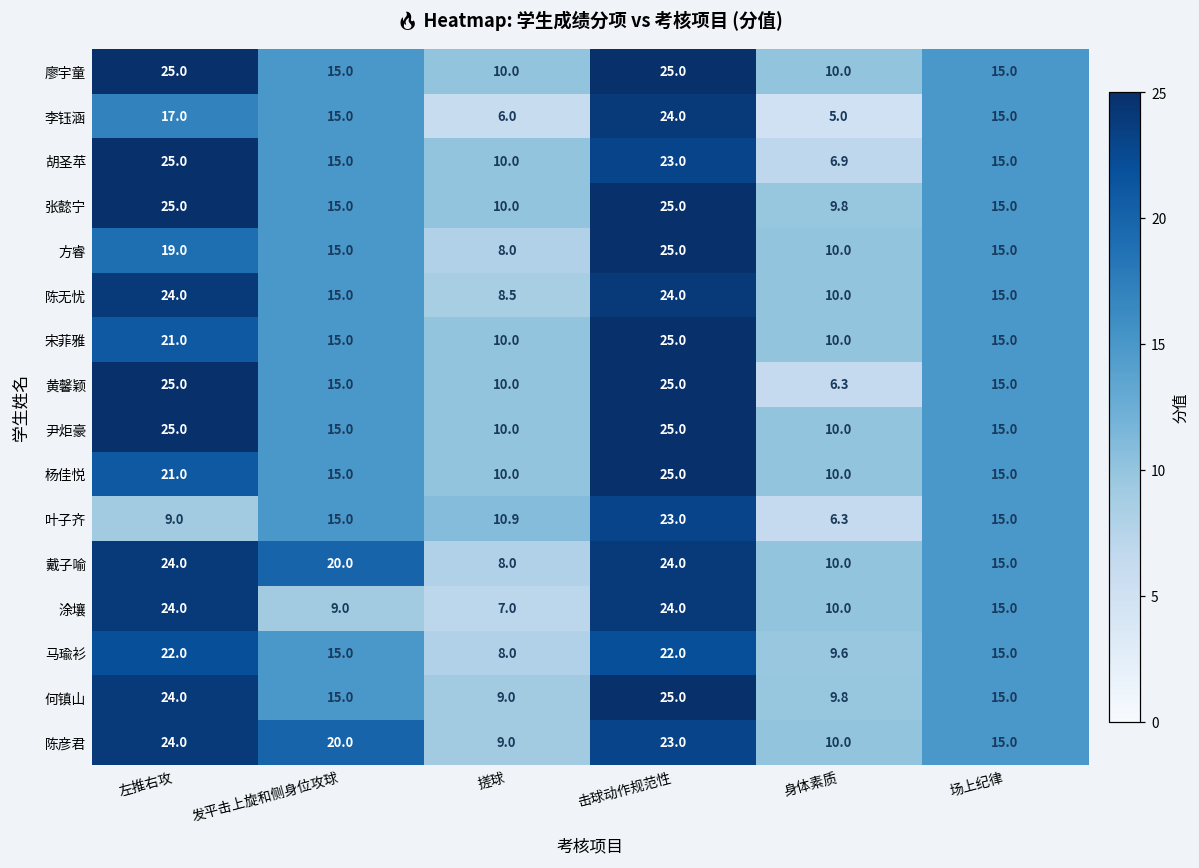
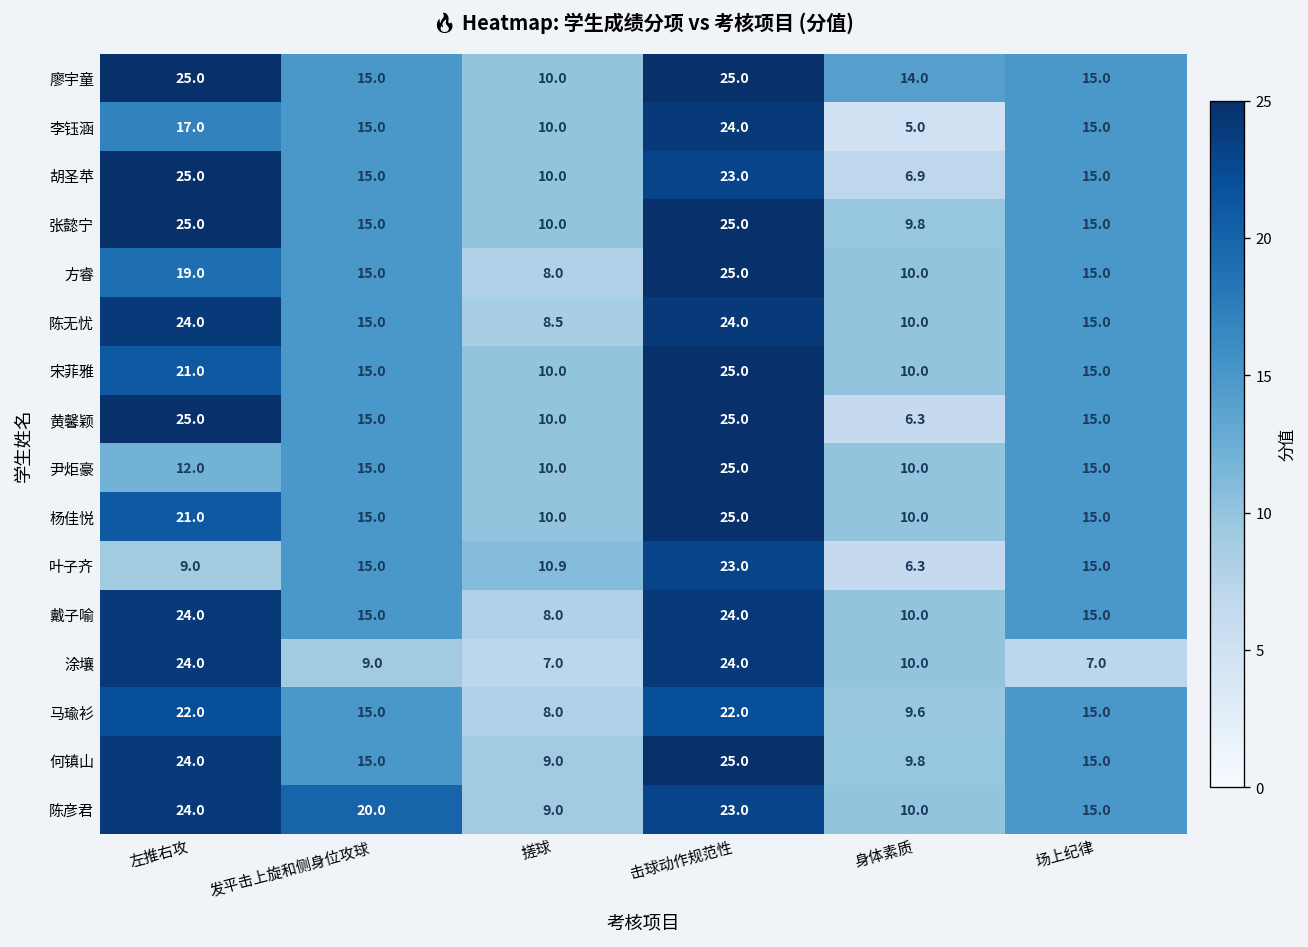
廖宇童, 身体素质: 10.0 -> 14.0
李钰涵, 搓球: 6.0 -> 10.0
尹炬豪, 左推右攻: 25.0 -> 12.0
戴子喻, 发平击上旋和侧身位攻球: 20.0 -> 15.0
涂壤, 场上纪律: 15.0 -> 7.0
